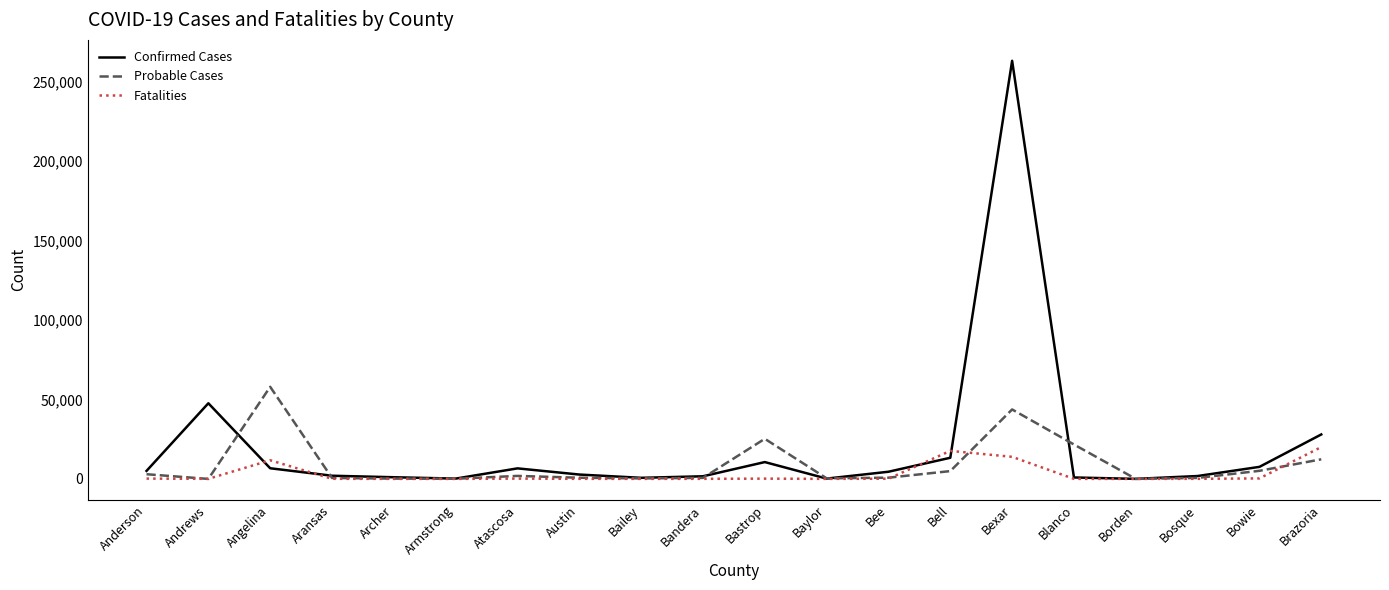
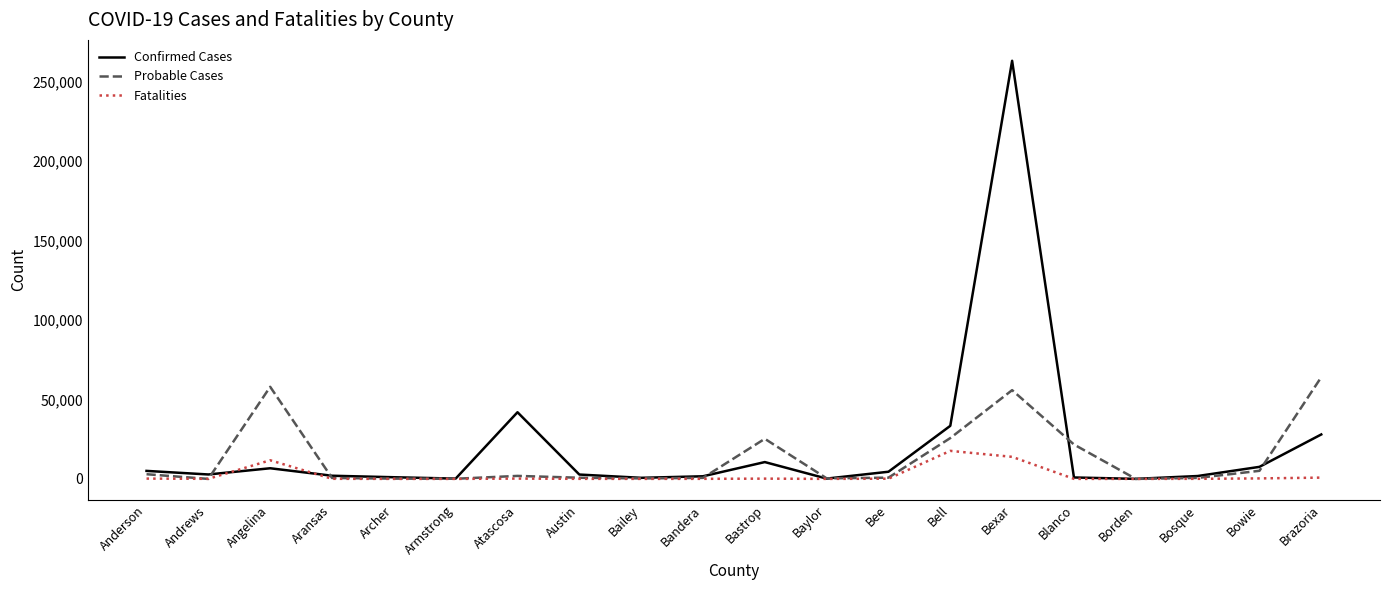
Confirmed Cases, Andrews: 48,000 -> 3,000
Confirmed Cases, Atascosa: 7,000 -> 42,000
Confirmed Cases, Bell: 13,000 -> 33,000
Probable Cases, Bell: 5,000 -> 26,000
Probable Cases, Bexar: 44,000 -> 56,000
Probable Cases, Brazoria: 12,000 -> 64,000
Fatalities, Brazoria: 20,000 -> 1,000
